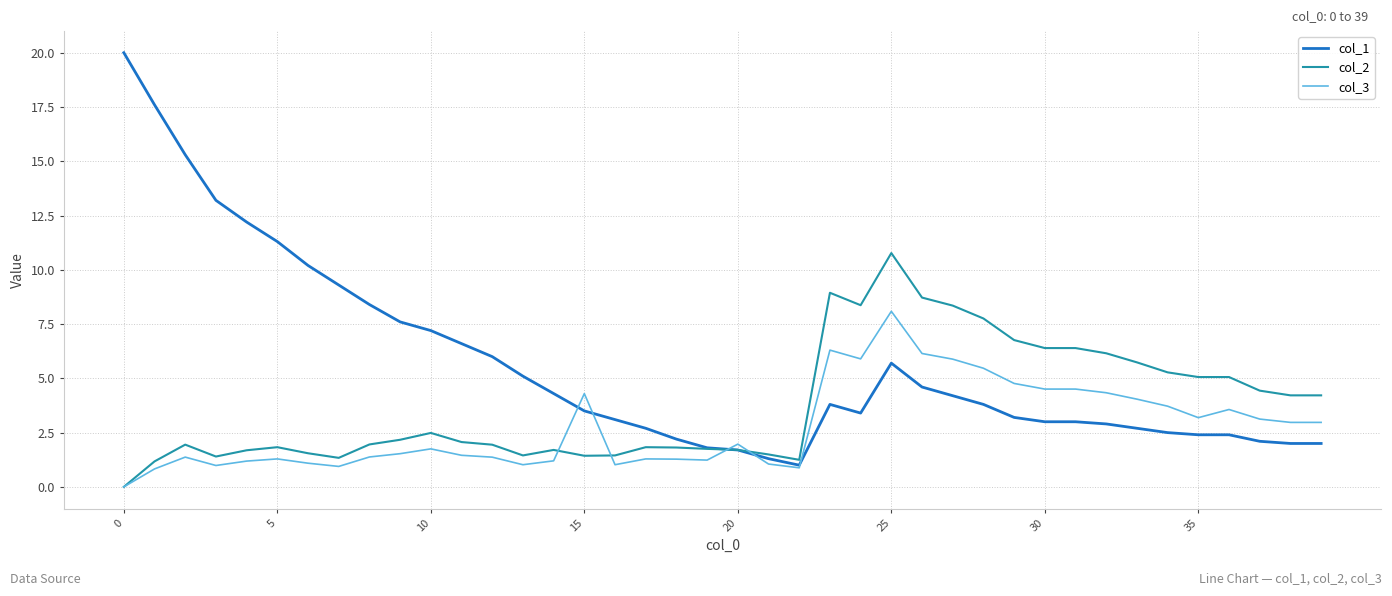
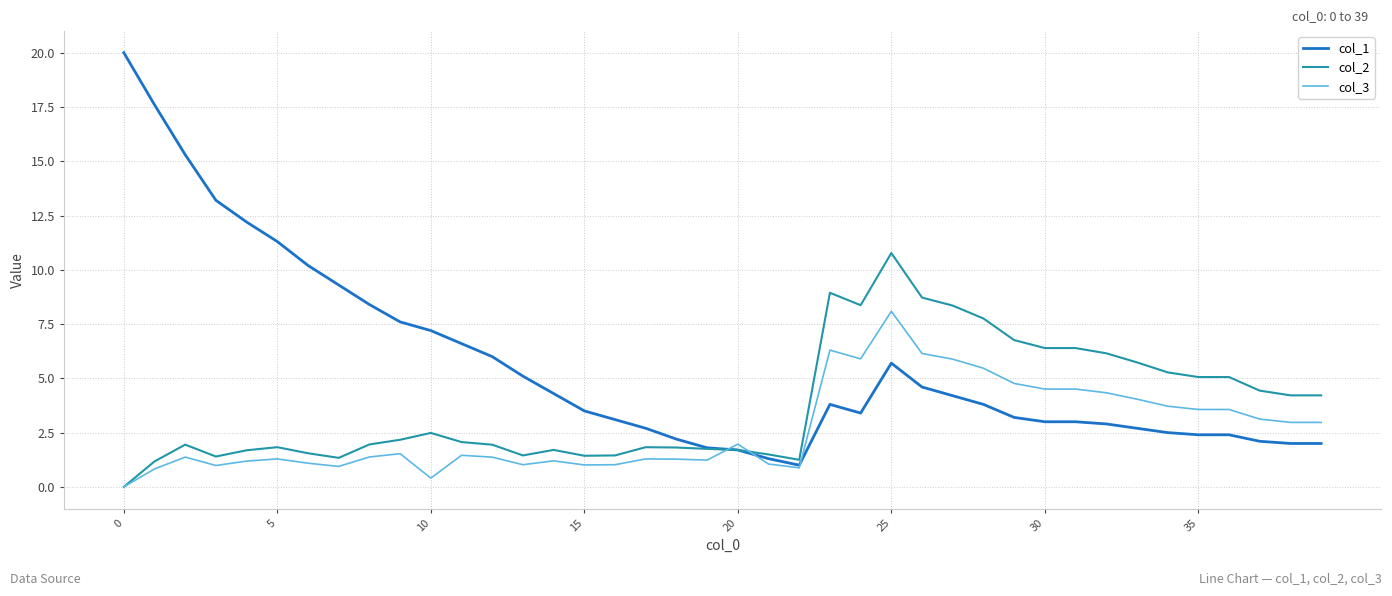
col_3, 10: 1.8 -> 0.4
col_3, 15: 4.3 -> 1.0
col_3, 35: 3.2 -> 3.6
